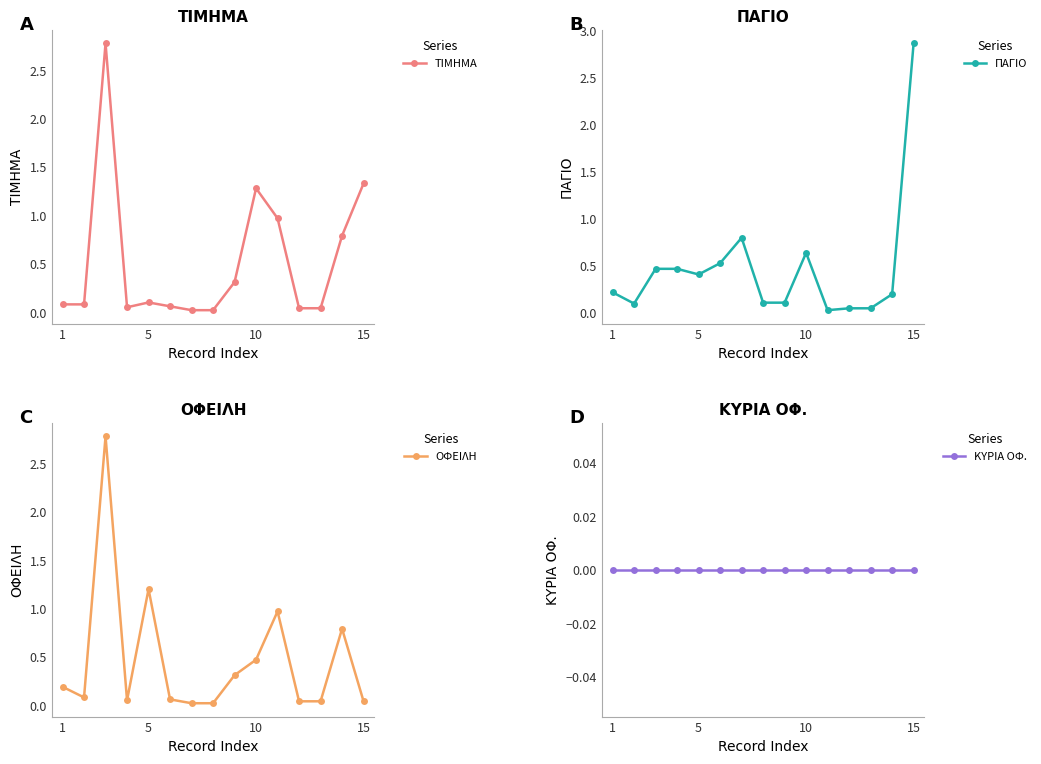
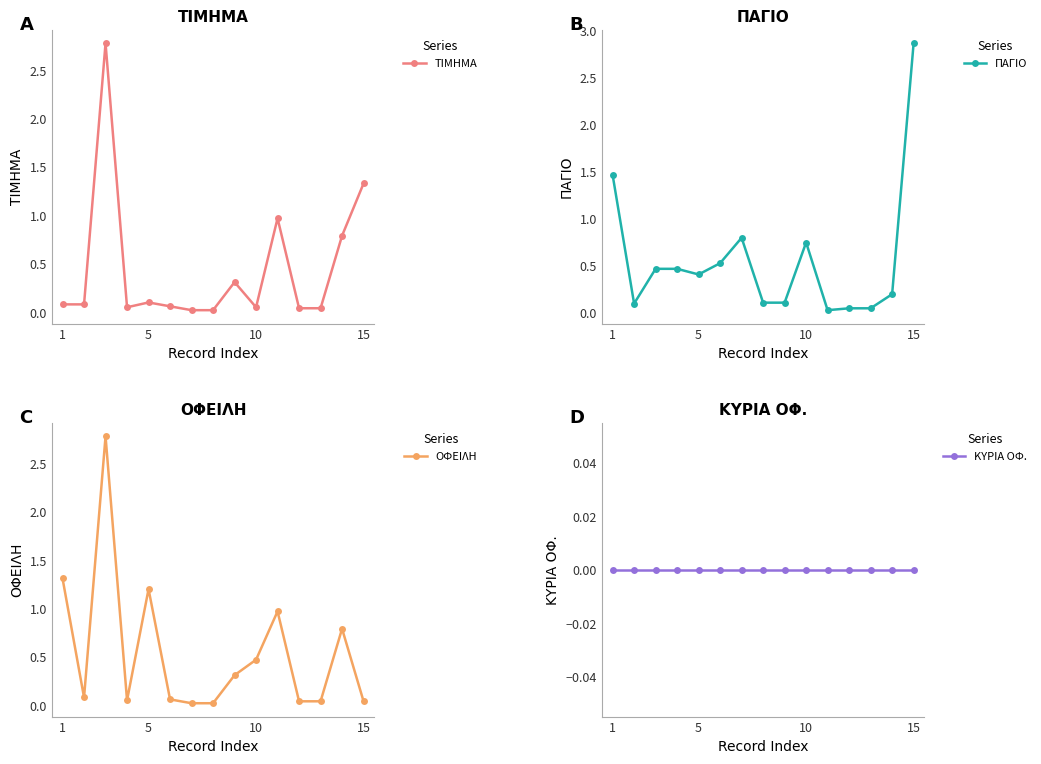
ΤΙΜΗΜΑ, 10: 1.3 -> 0.1
ΠΑΓΙΟ, 1: 0.2 -> 1.5
ΠΑΓΙΟ, 10: 0.6 -> 0.7
ΟΦΕΙΛΗ, 1: 0.2 -> 1.3
